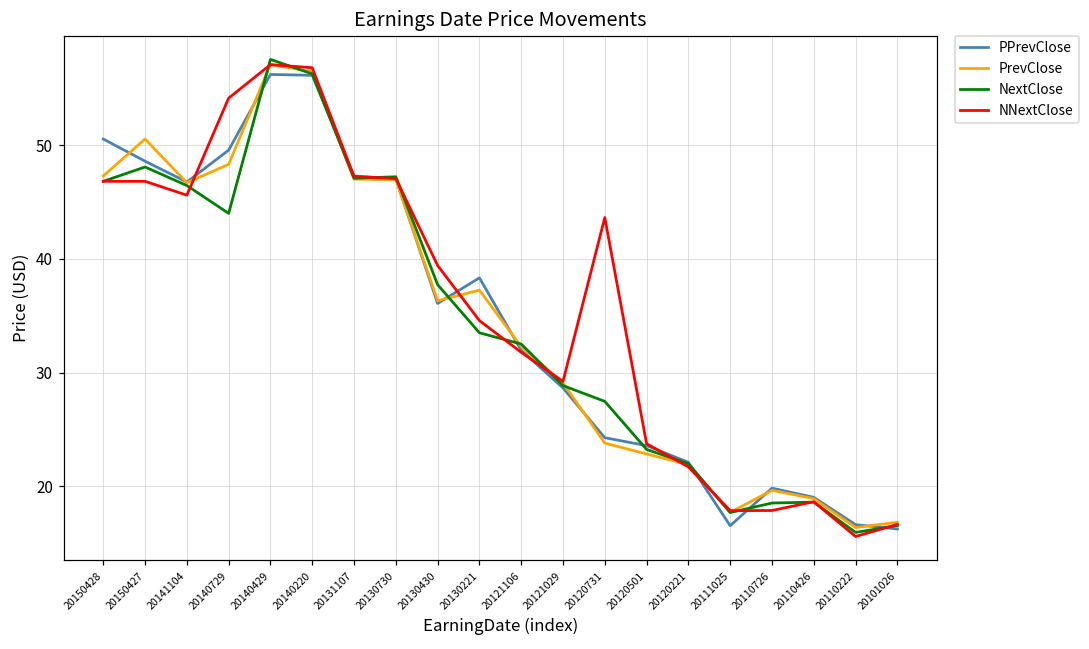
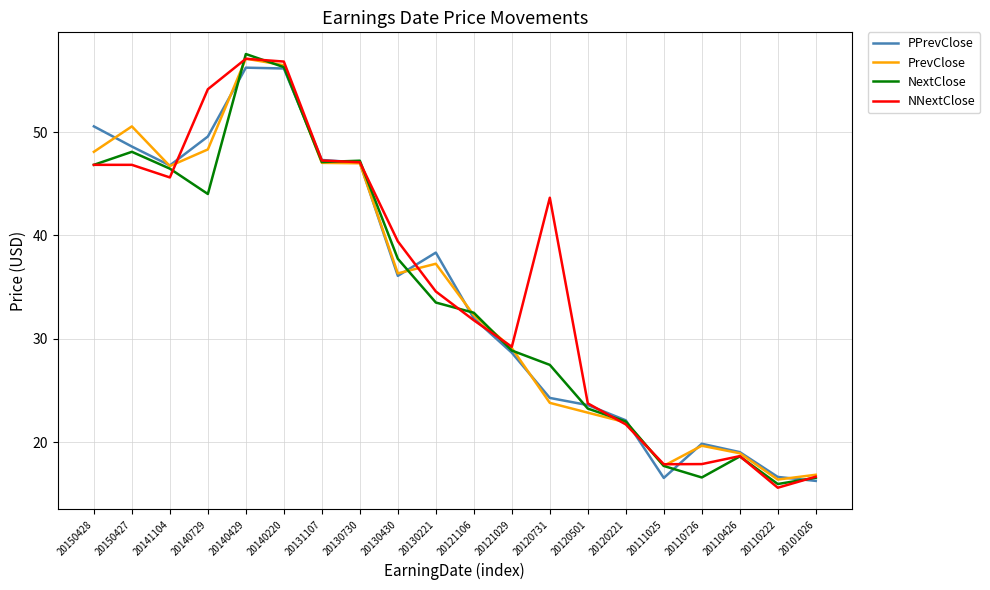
PrevClose, 20150428: 47.3 -> 48.1
NextClose, 20110726: 18.5 -> 16.6
